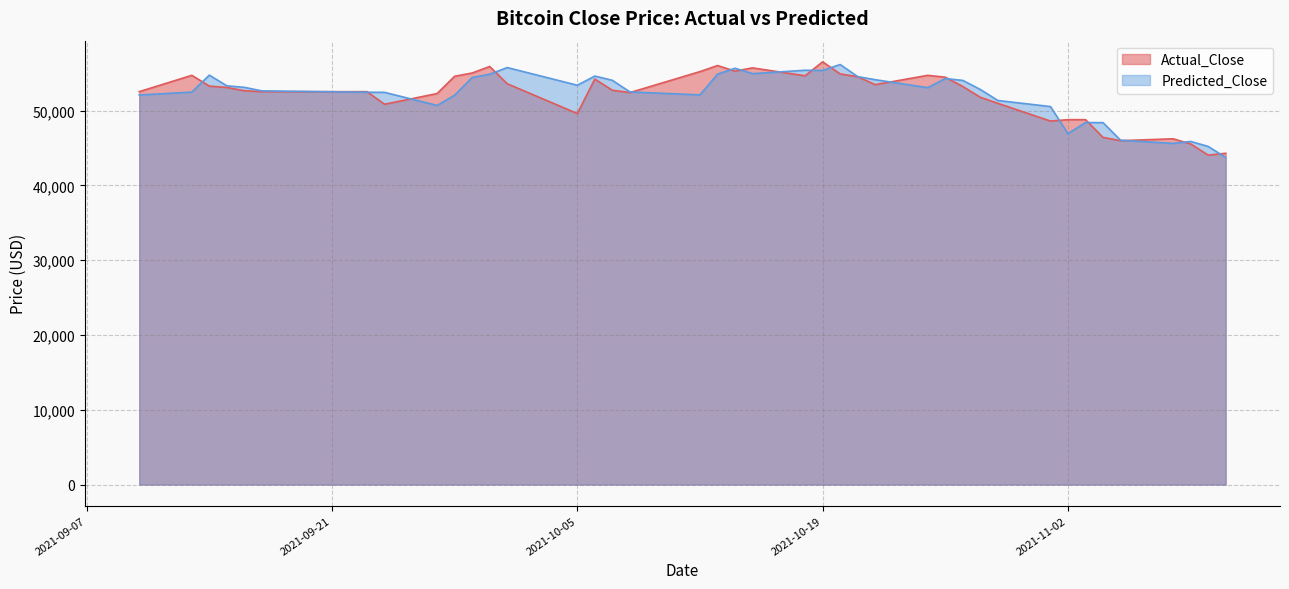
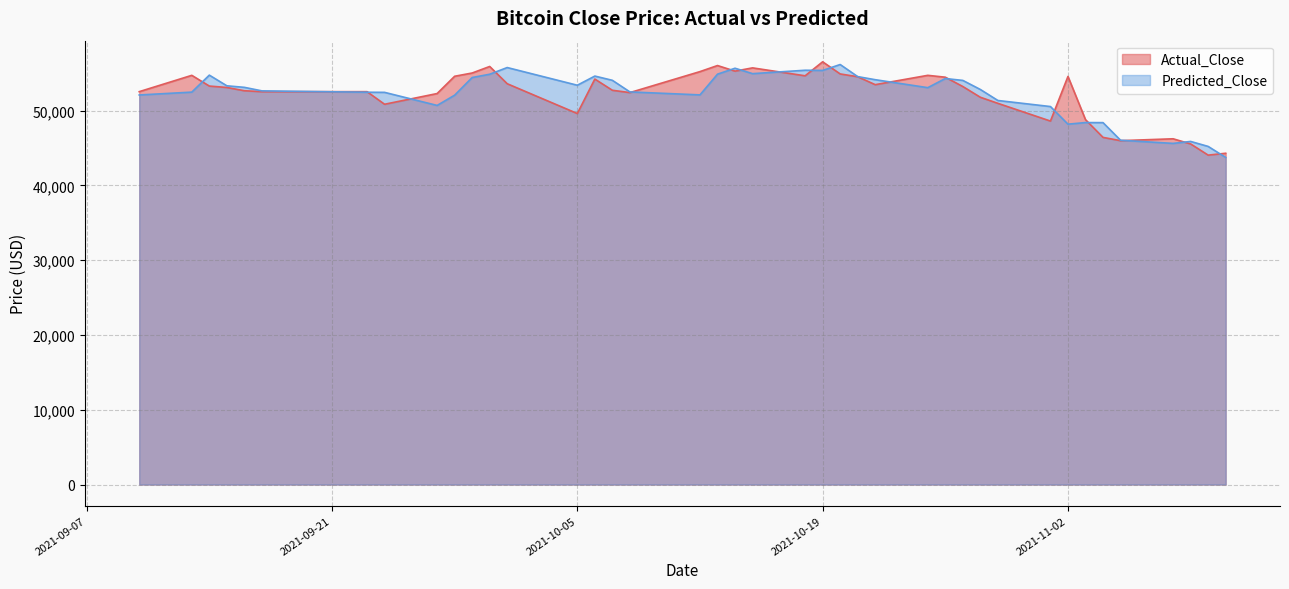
Actual_Close, 2021-11-02: 49,000 -> 55,000
Predicted_Close, 2021-11-02: 47,000 -> 48,000
